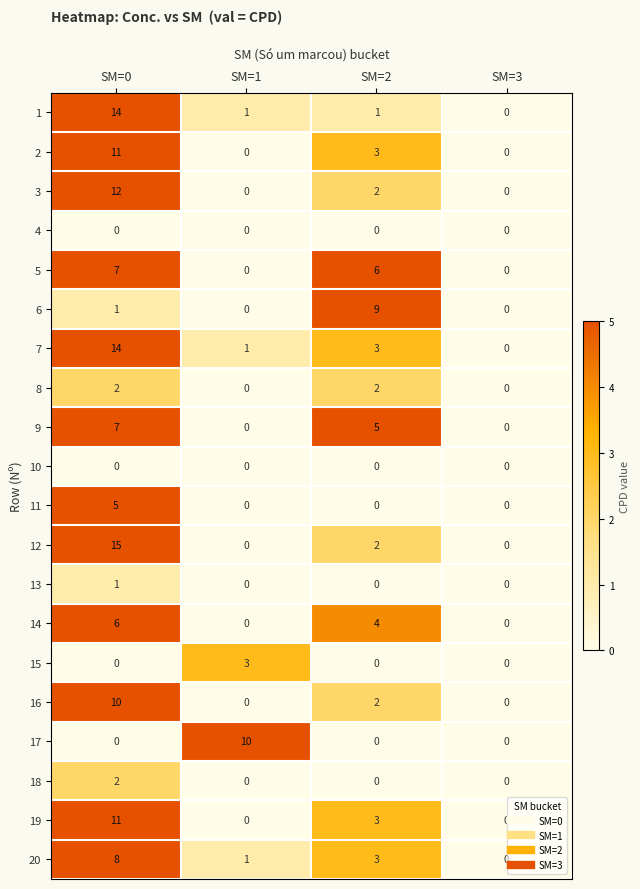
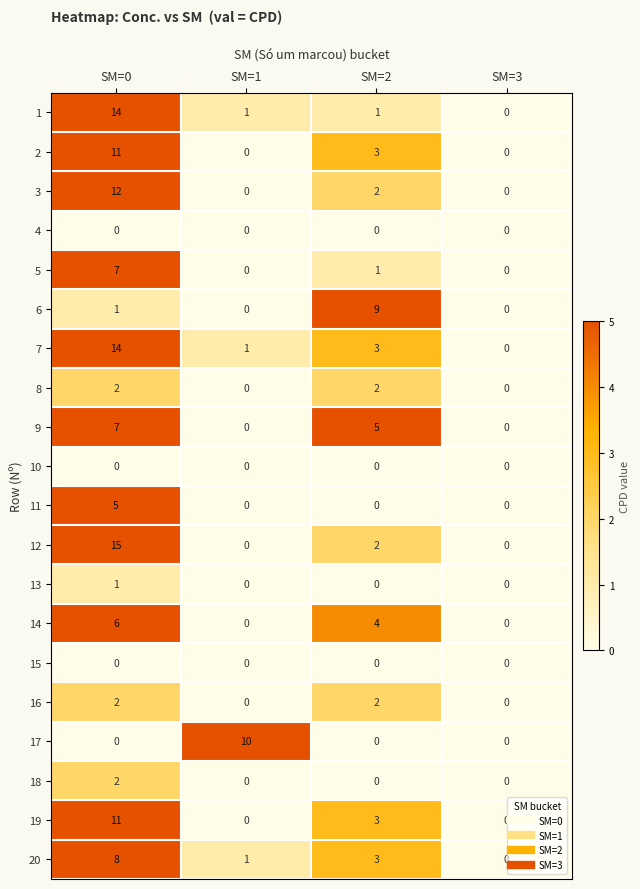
5, SM=2: 6 -> 1
15, SM=1: 3 -> 0
16, SM=0: 10 -> 2
